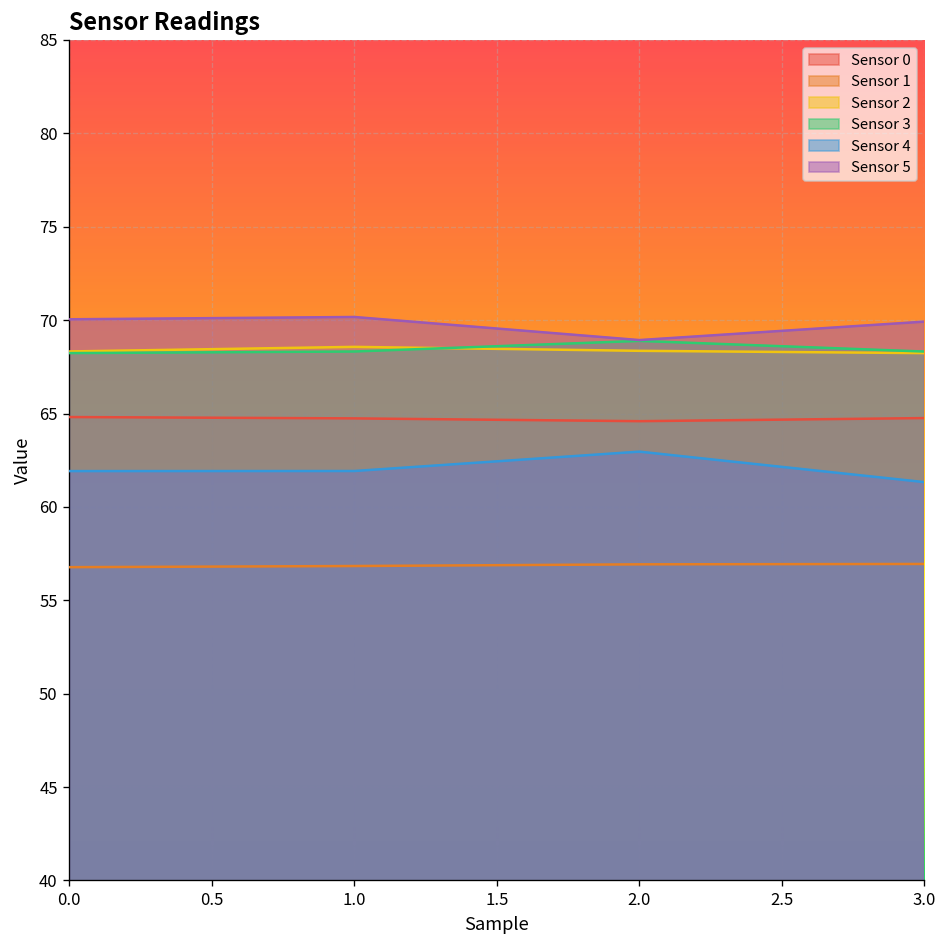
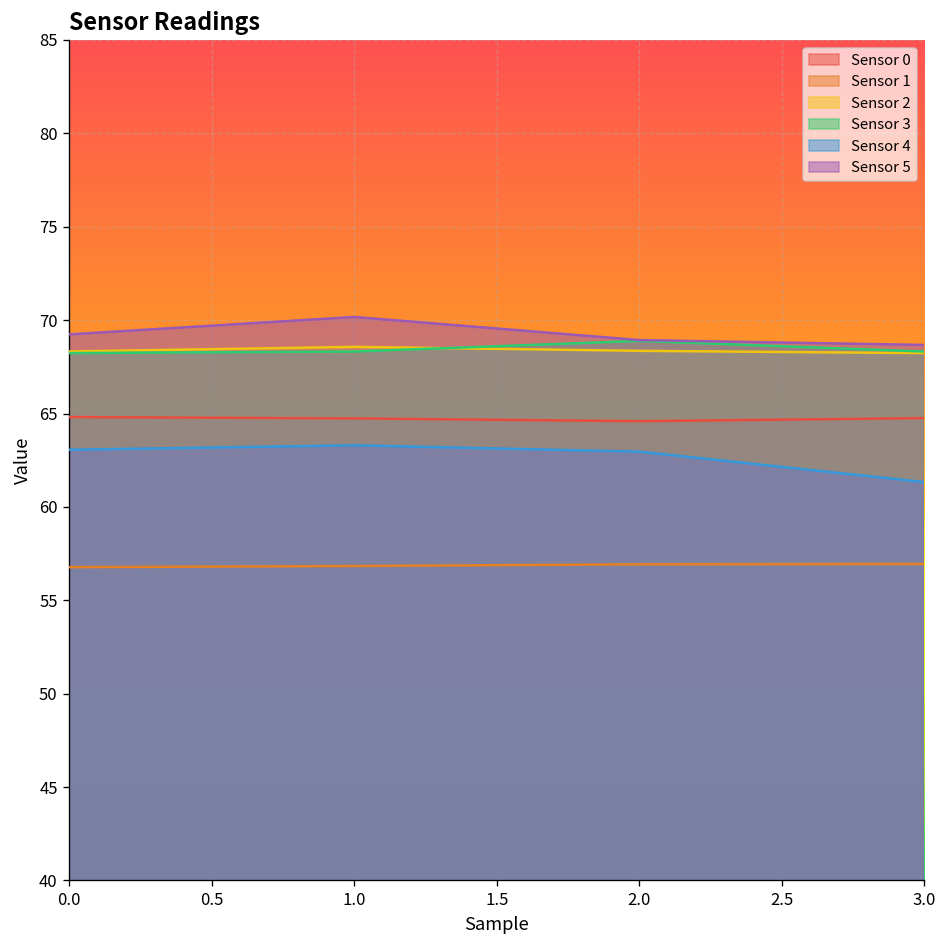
Sensor 4, 0.0: 61.9 -> 63.1
Sensor 5, 0.0: 70.0 -> 69.2
Sensor 4, 1.0: 61.9 -> 63.3
Sensor 5, 3.0: 69.9 -> 68.7
